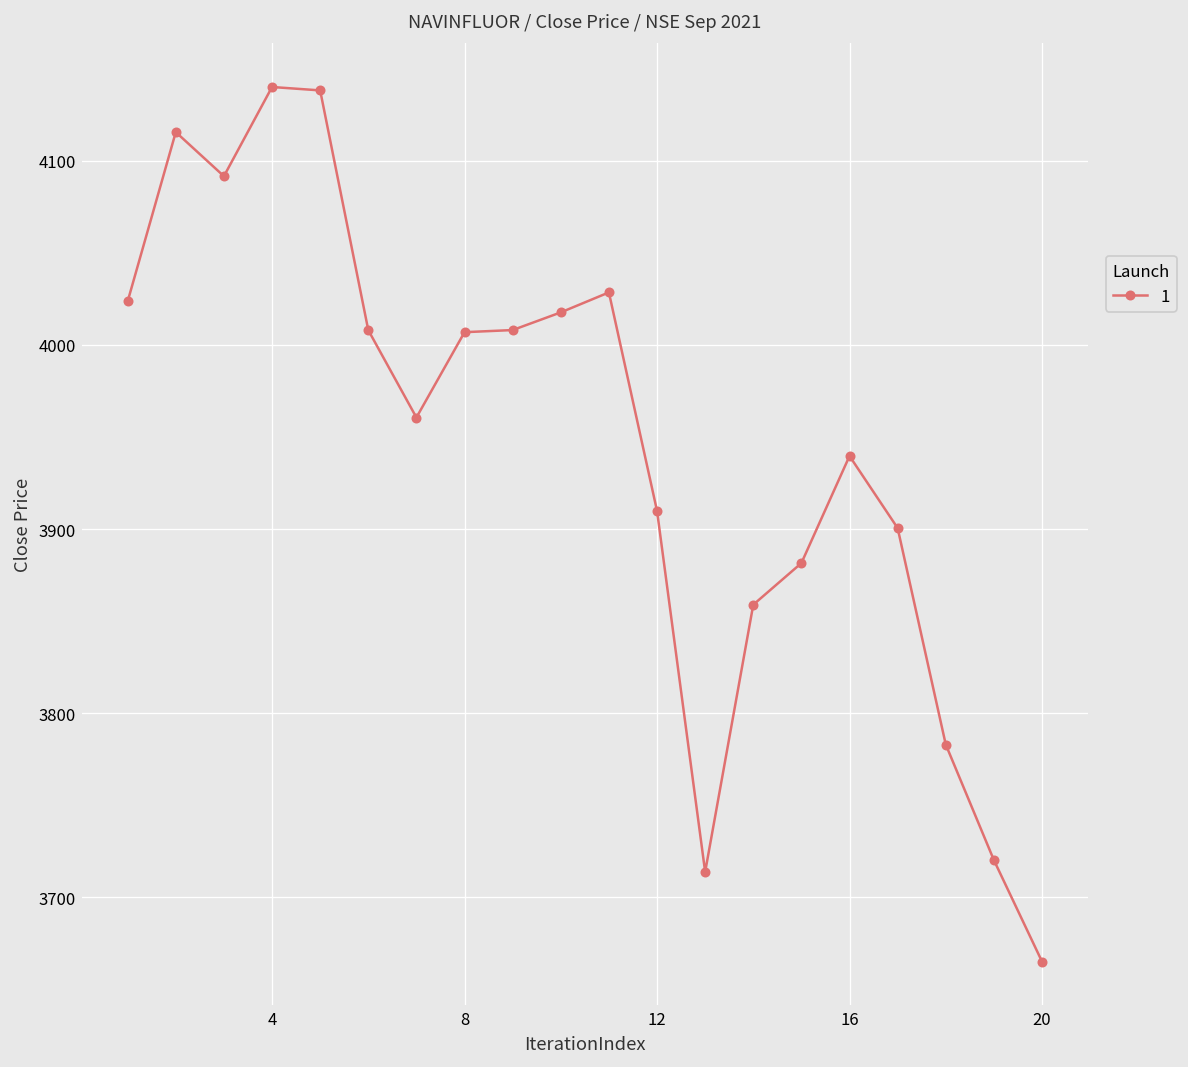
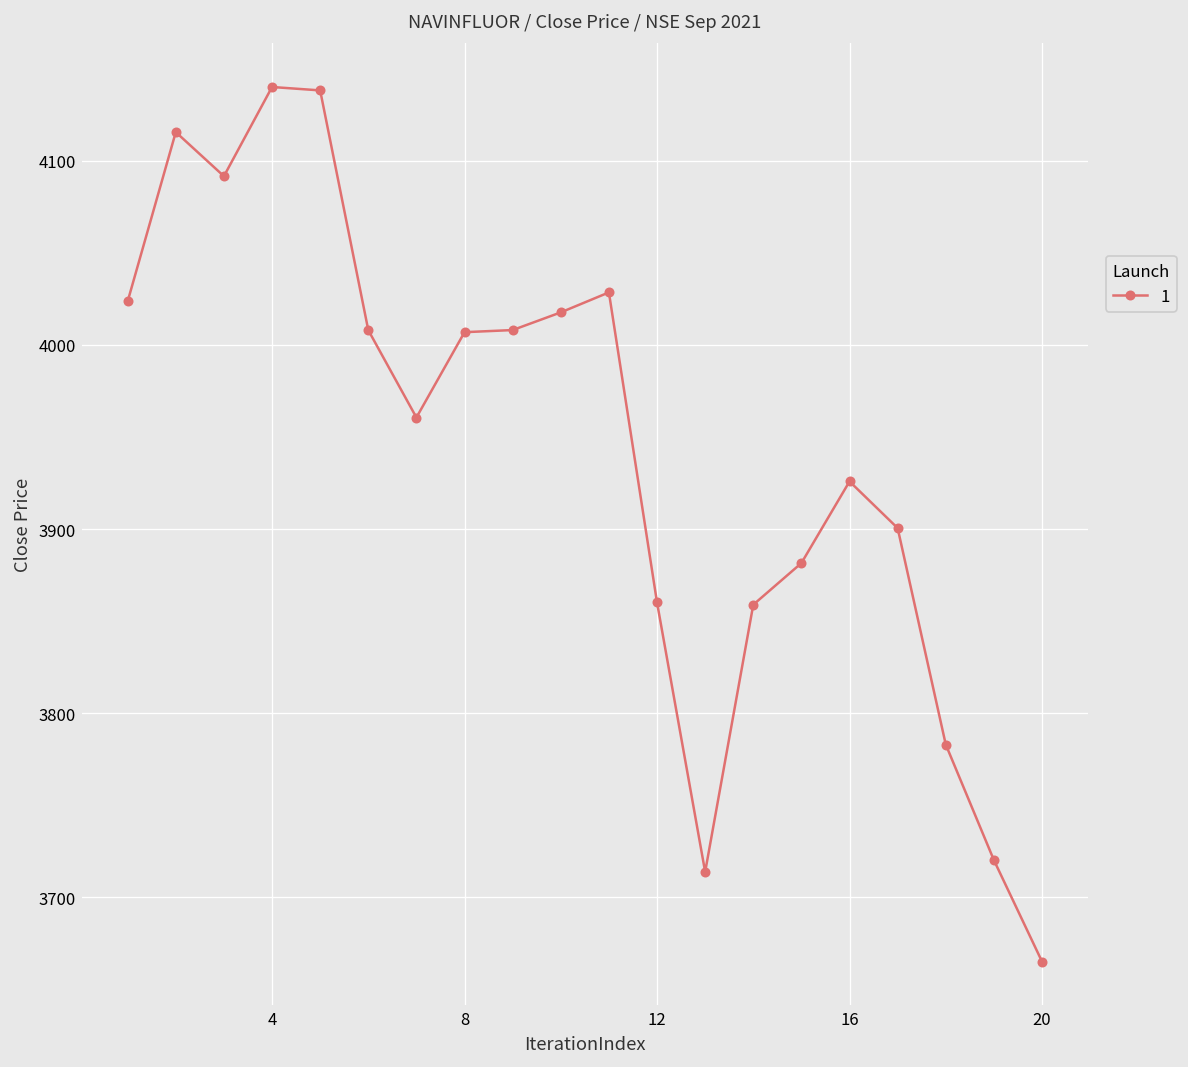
12: 3910 -> 3860
16: 3940 -> 3926
